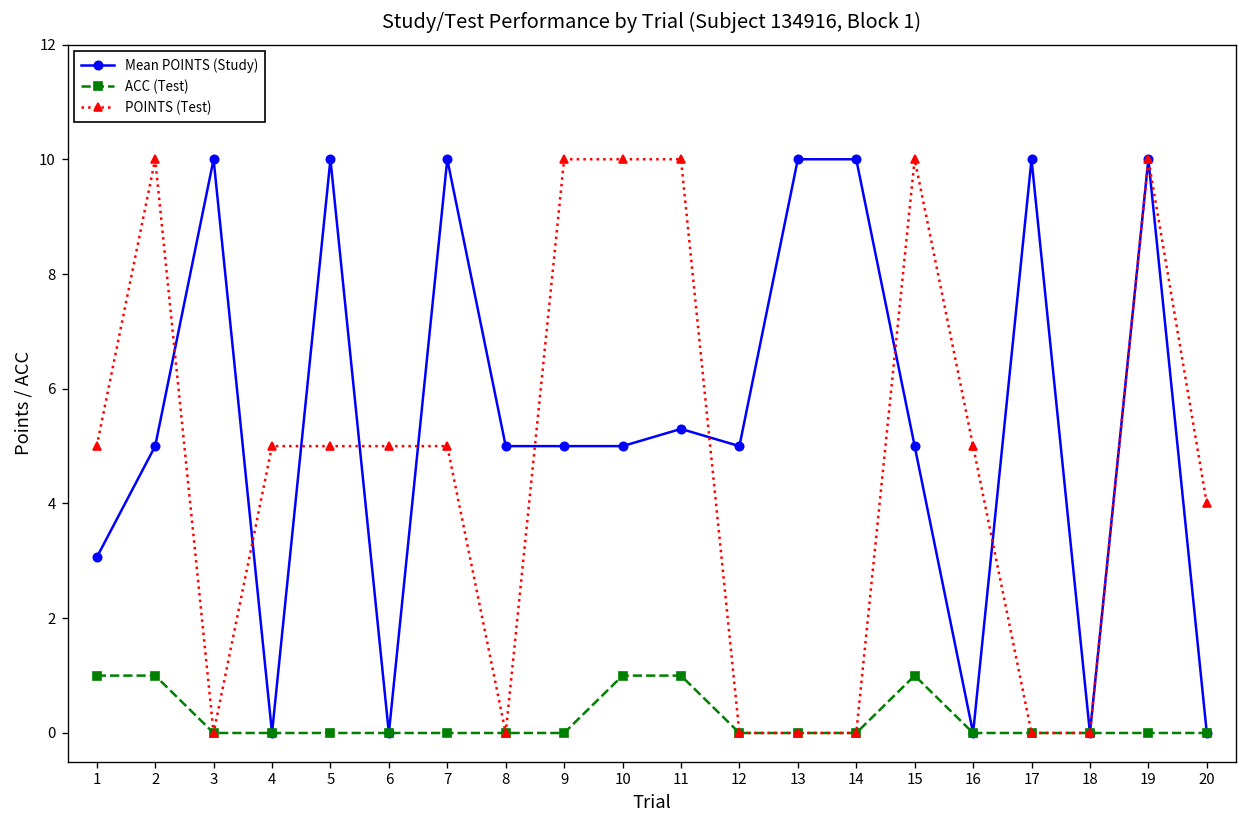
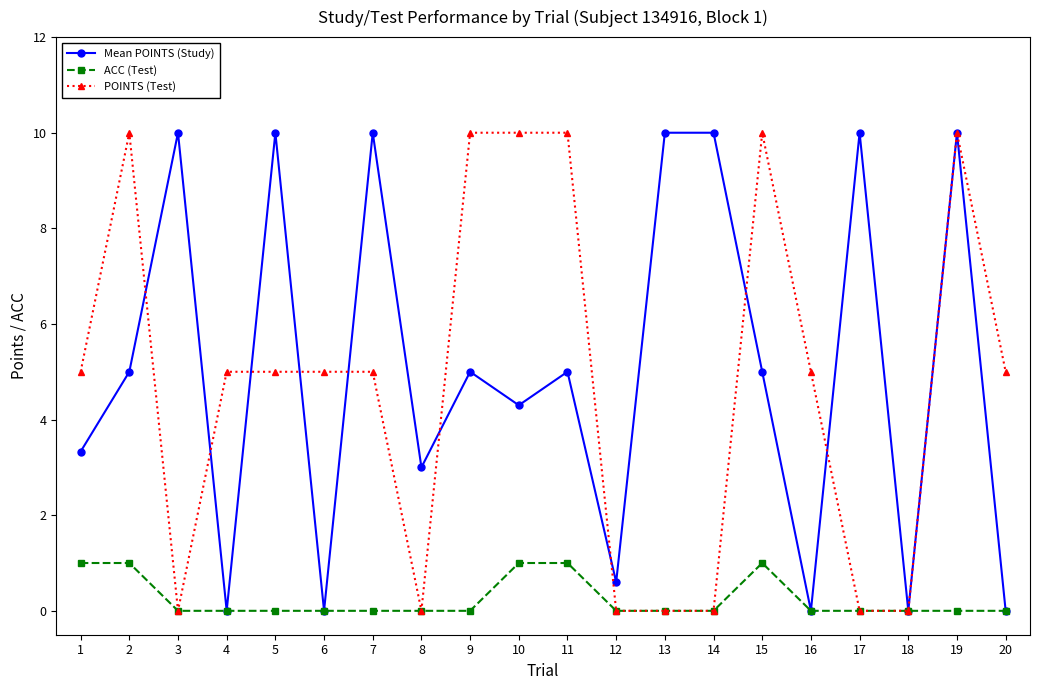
Mean POINTS (Study), 1: 3.1 -> 3.3
Mean POINTS (Study), 8: 5 -> 3
Mean POINTS (Study), 10: 5.0 -> 4.3
Mean POINTS (Study), 11: 5.3 -> 5.0
Mean POINTS (Study), 12: 5.0 -> 0.6
POINTS (Test), 20: 4 -> 5
